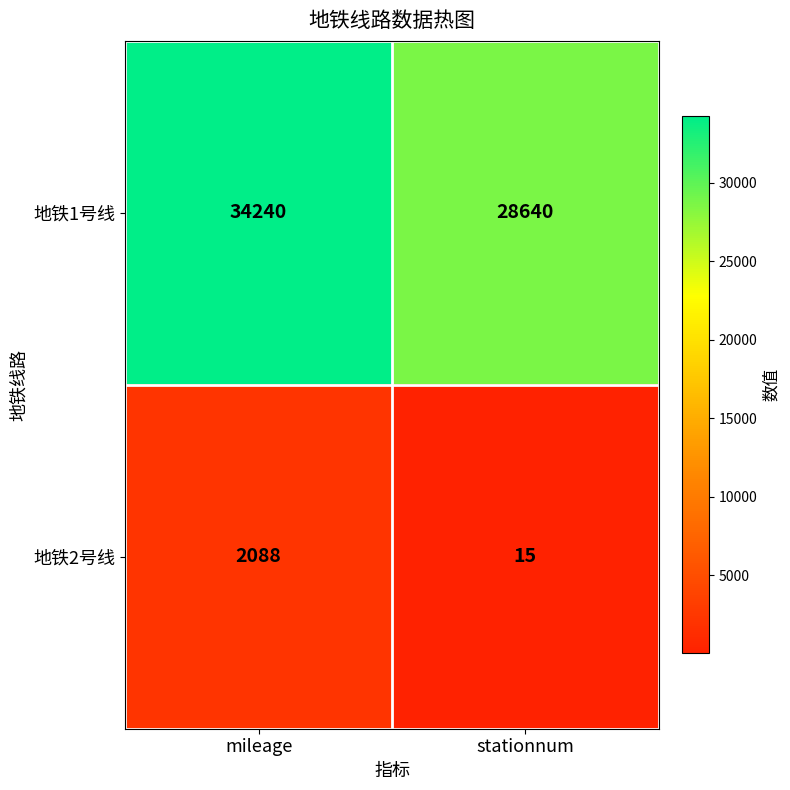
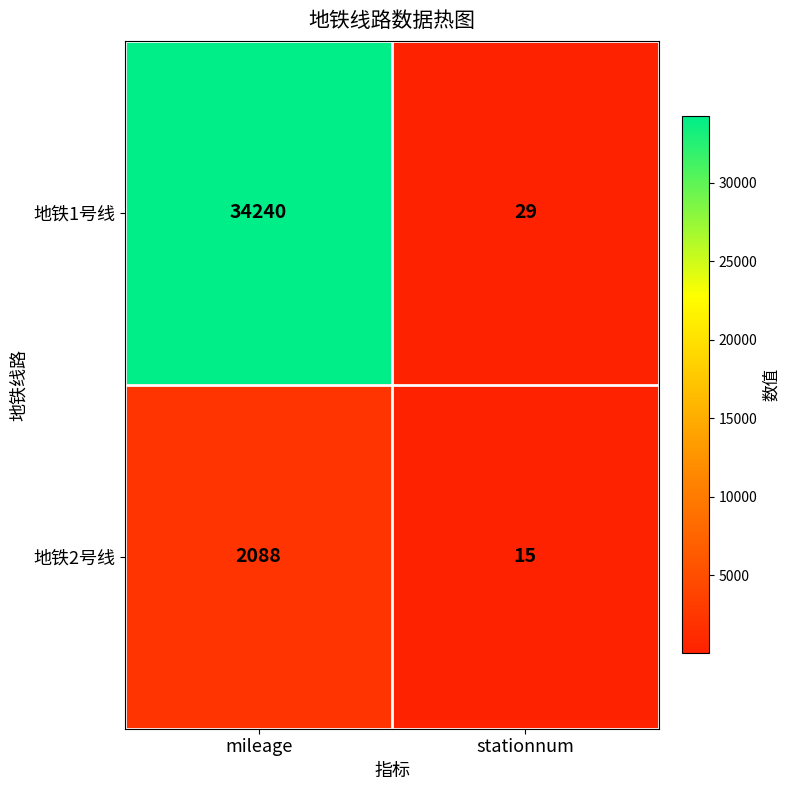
地铁1号线, stationnum: 28640 -> 29
